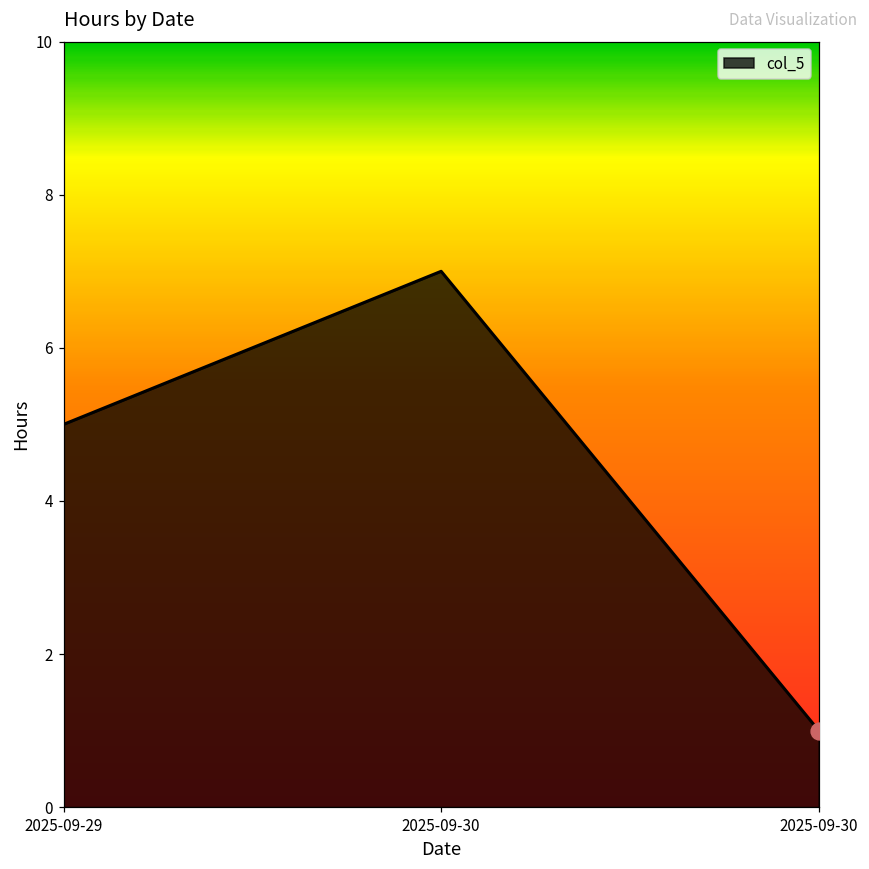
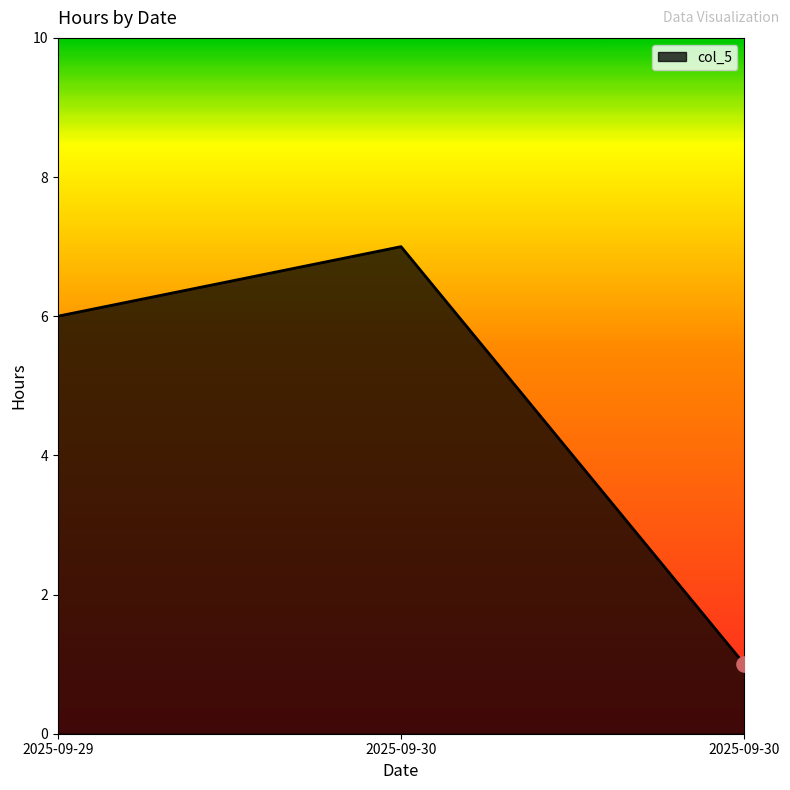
col_5, 2025-09-29: 5 -> 6
